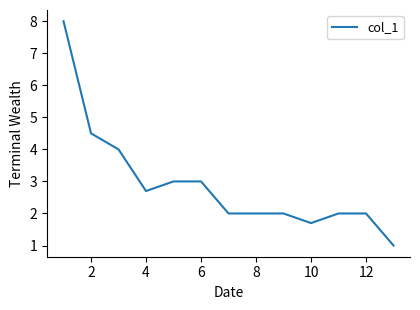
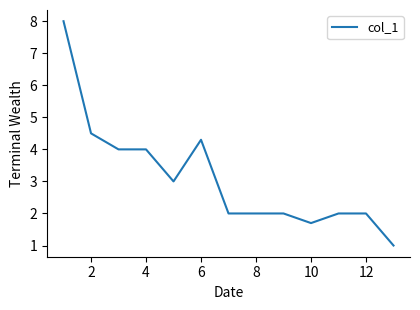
4: 2.7 -> 4.0
6: 3.0 -> 4.3
